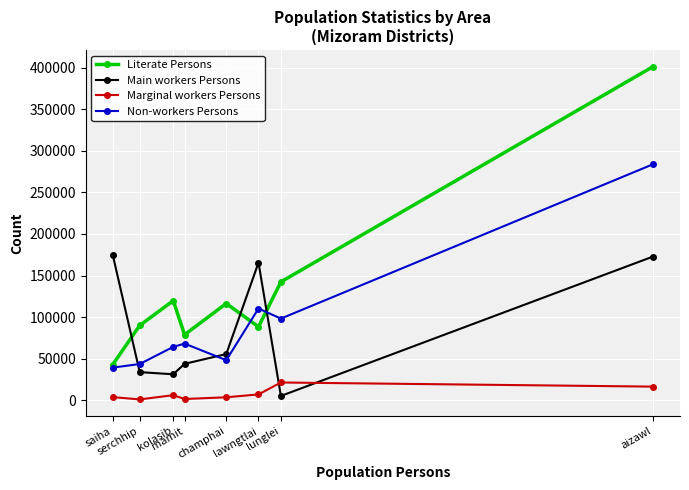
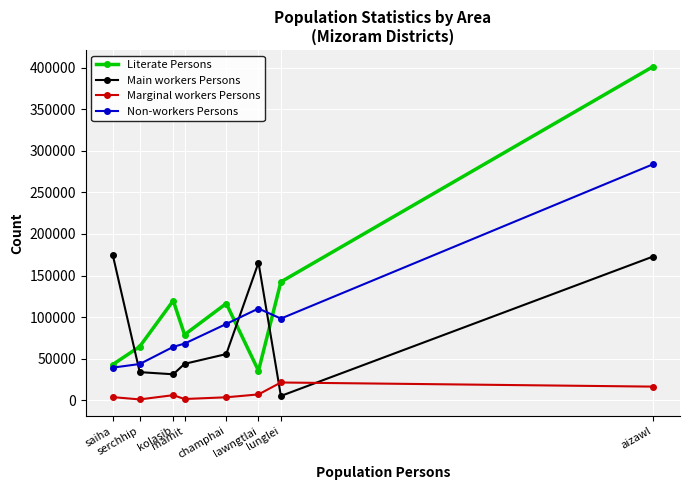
Literate Persons, serchhip: 90000 -> 60000
Non-workers Persons, champhai: 50000 -> 90000
Literate Persons, lawngtlai: 90000 -> 40000
